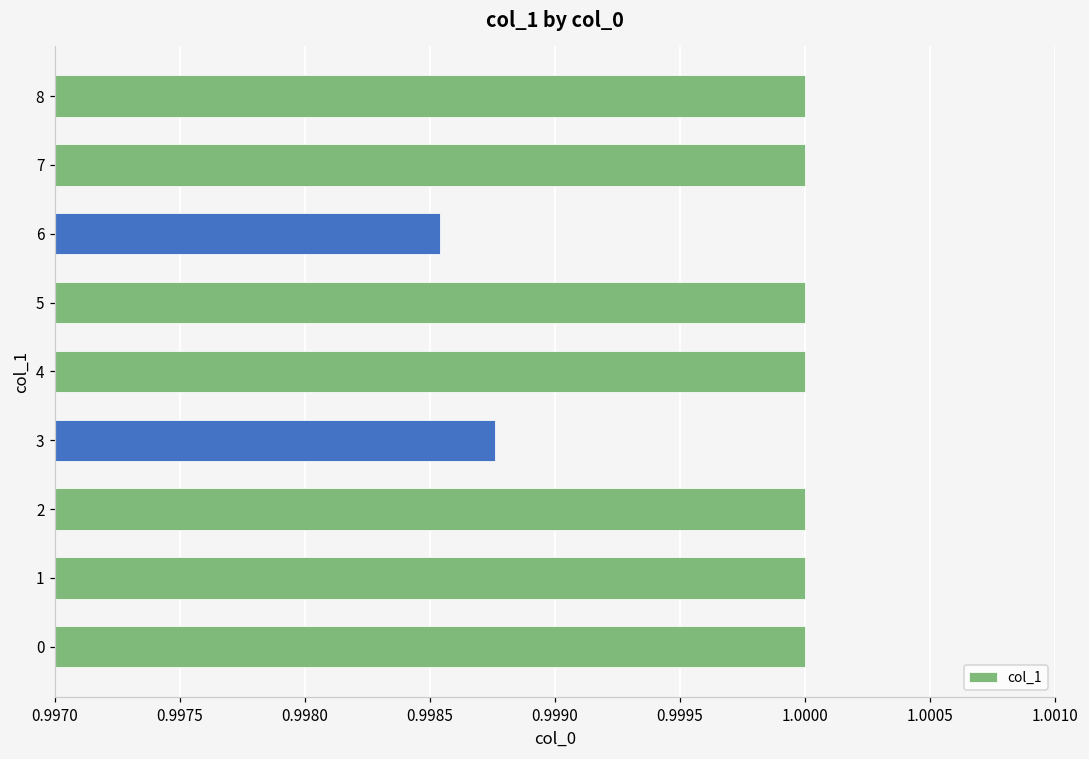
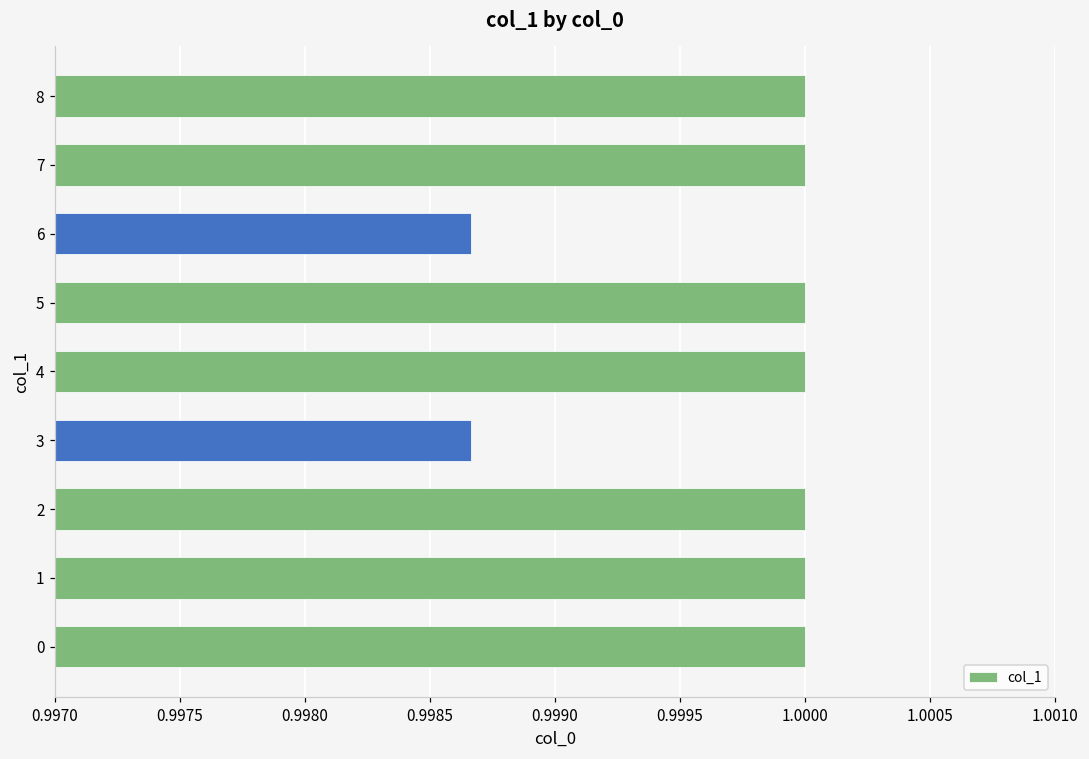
6: 0.99854 -> 0.99867
3: 0.99876 -> 0.99867
